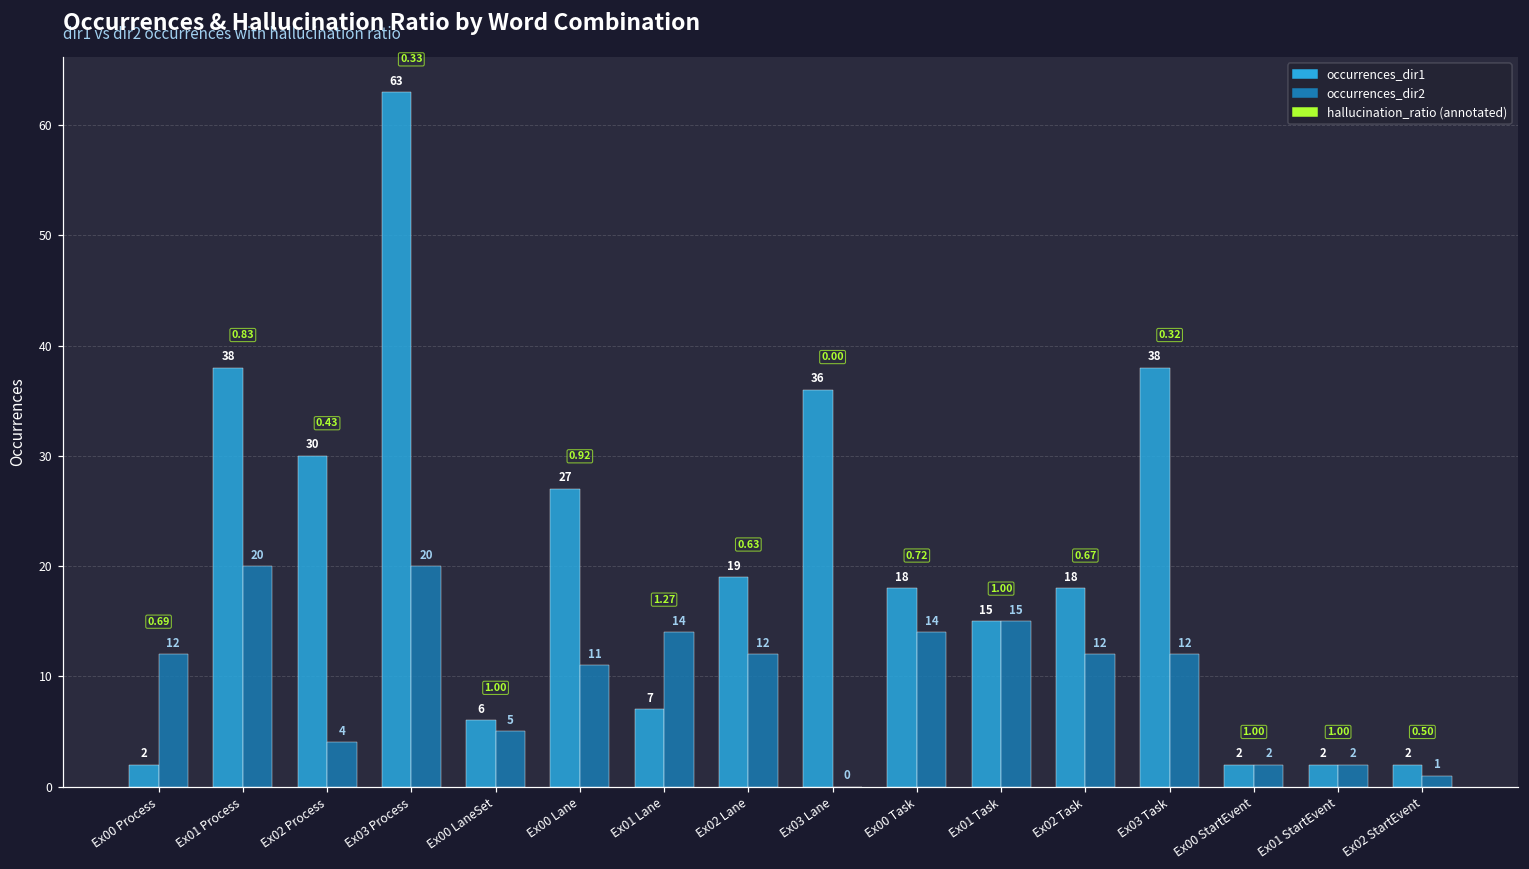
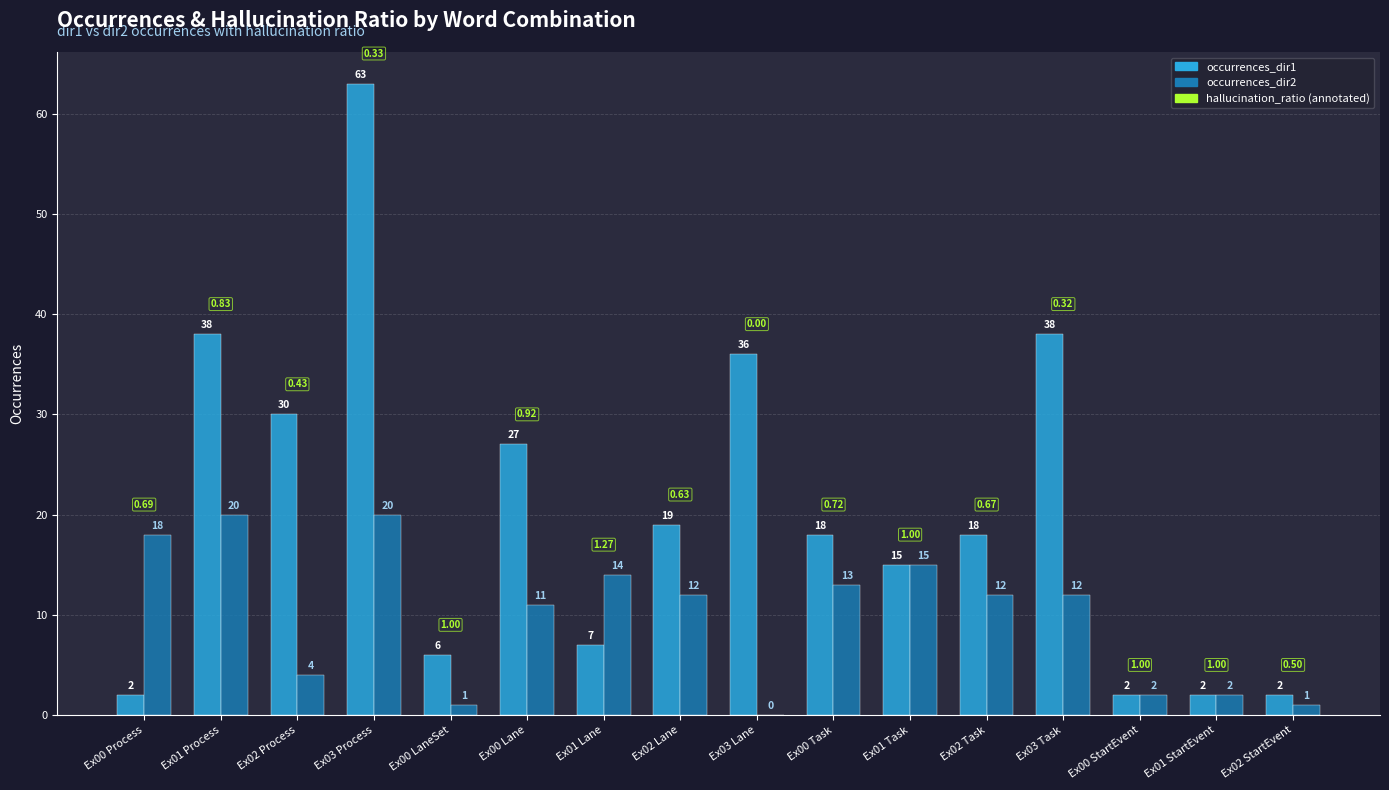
occurrences_dir2, Ex00 Process: 12 -> 18
occurrences_dir2, Ex00 LaneSet: 5 -> 1
occurrences_dir2, Ex00 Task: 14 -> 13
